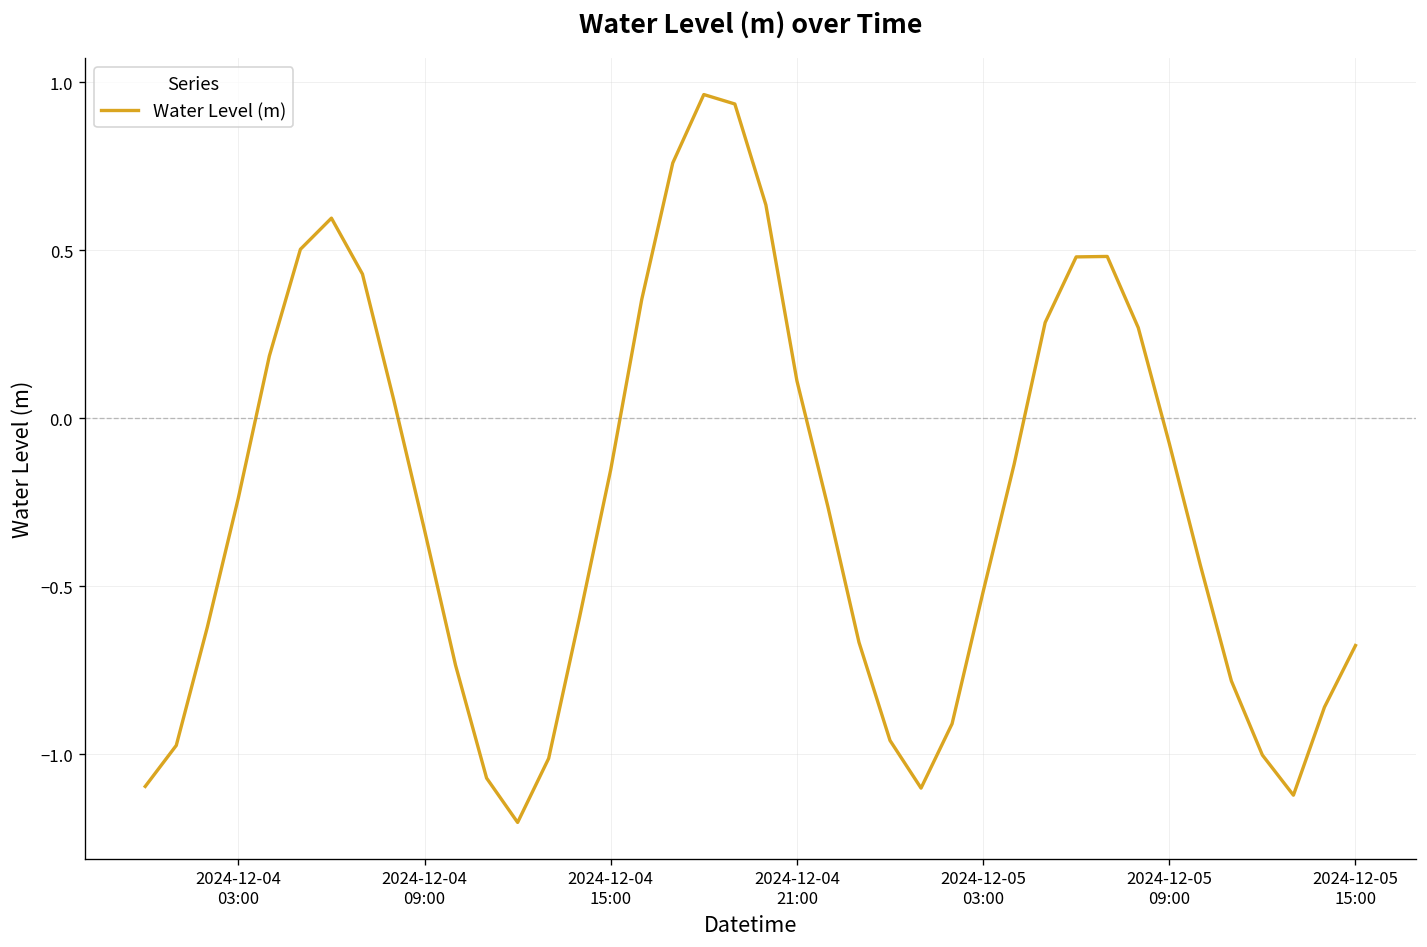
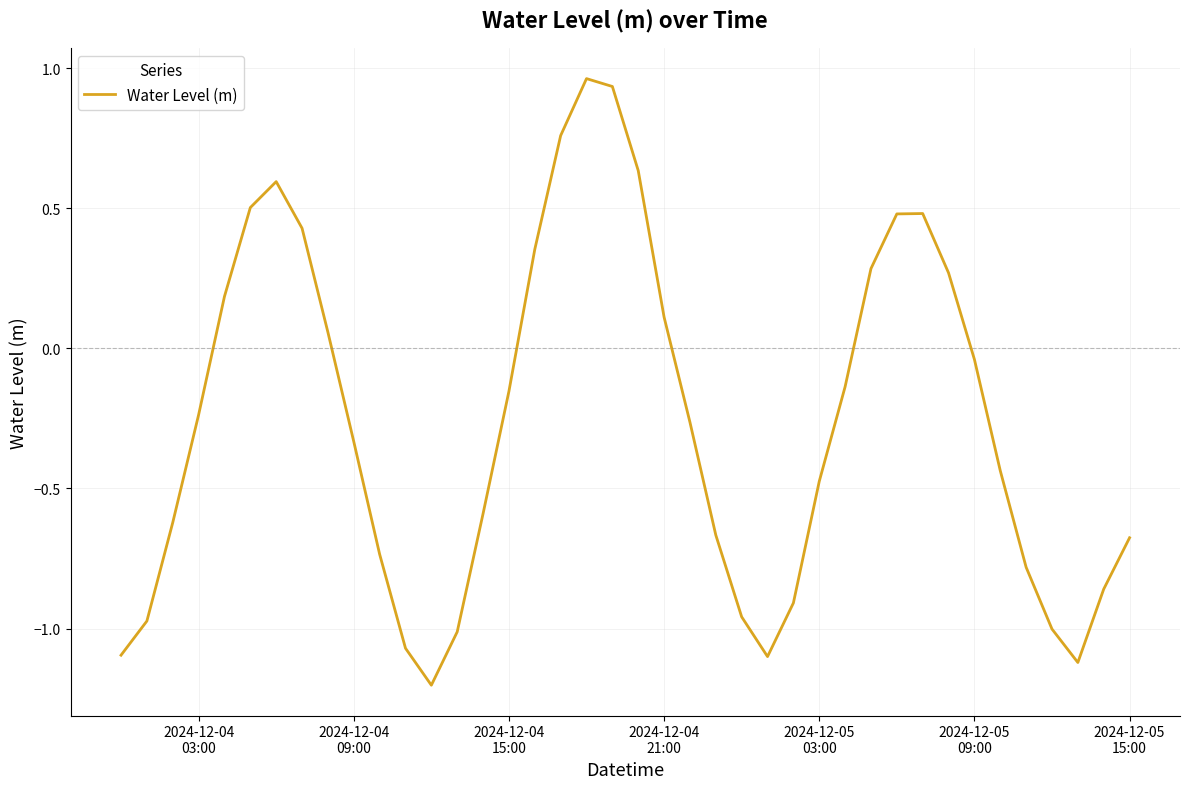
2024-12-05 03:00: -0.52 -> -0.47
2024-12-05 09:00: -0.07 -> -0.04
